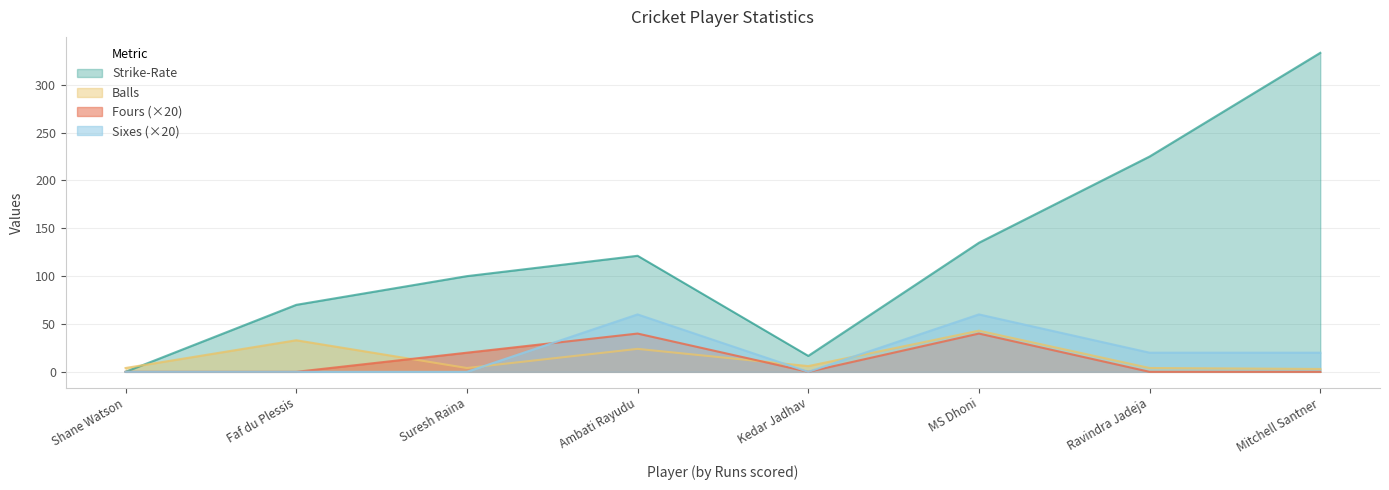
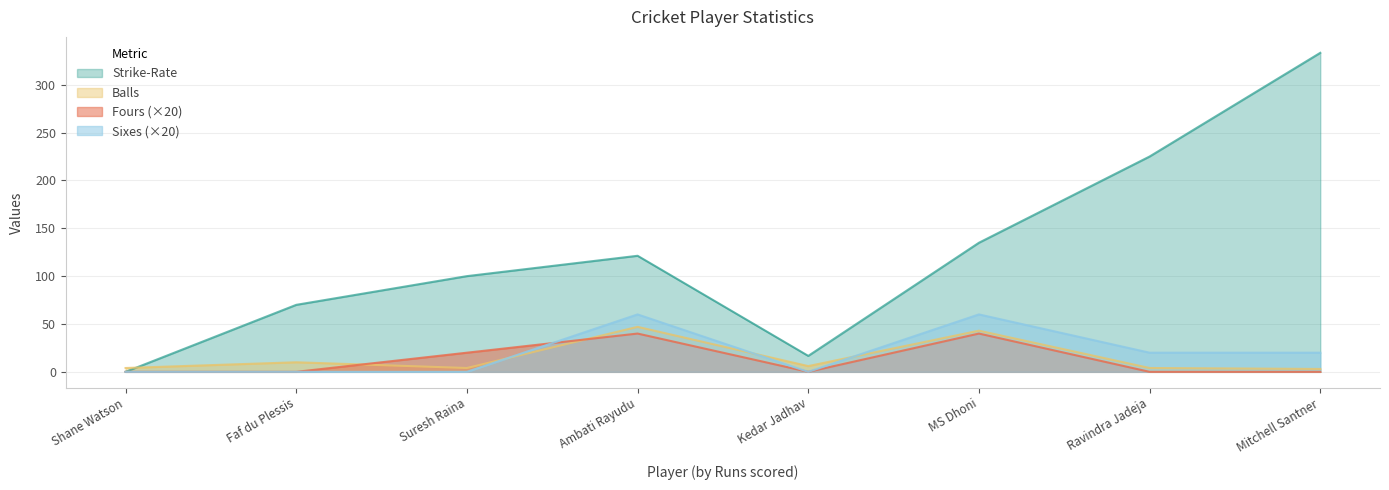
Balls, Faf du Plessis: 30 -> 10
Balls, Ambati Rayudu: 20 -> 50
